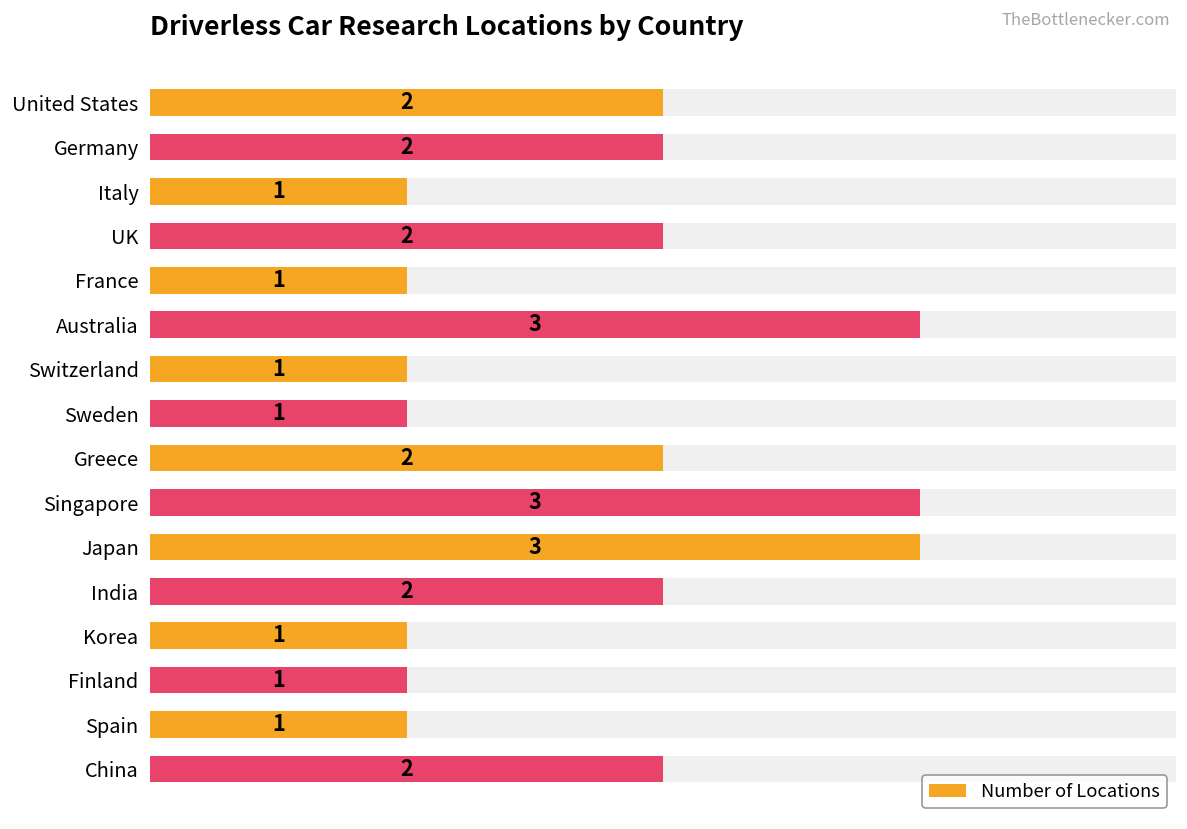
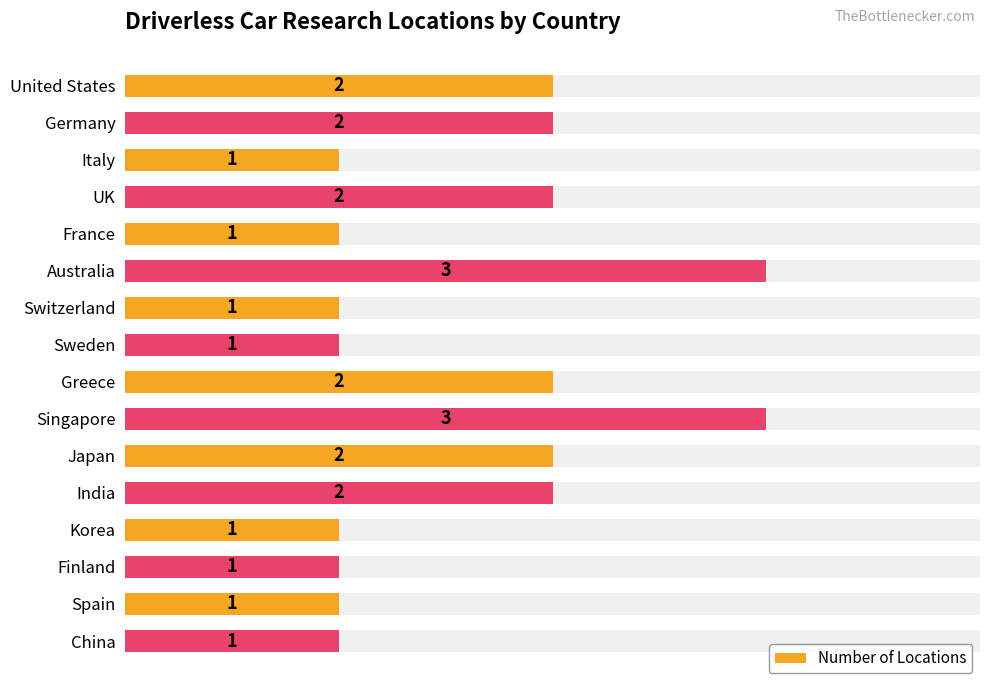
Number of Locations, Japan: 3 -> 2
Number of Locations, China: 2 -> 1
